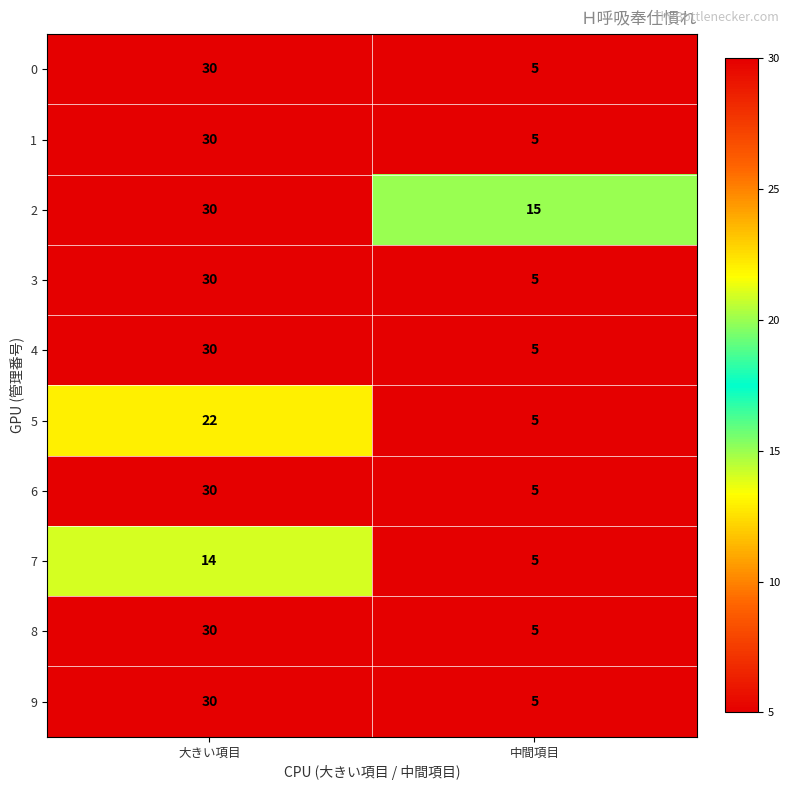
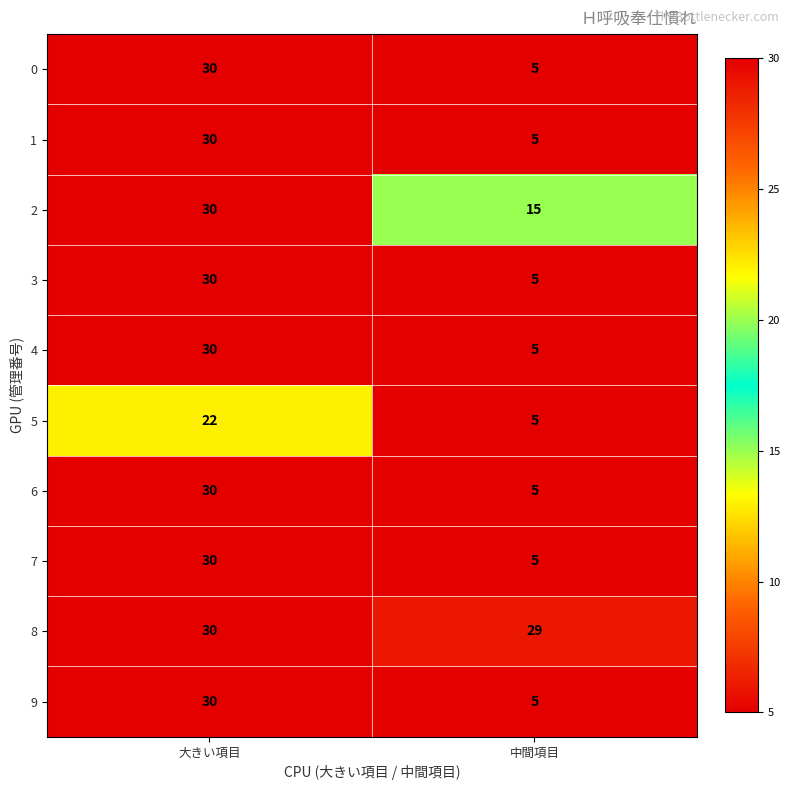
7, 大きい項目: 14 -> 30
8, 中間項目: 5 -> 29
